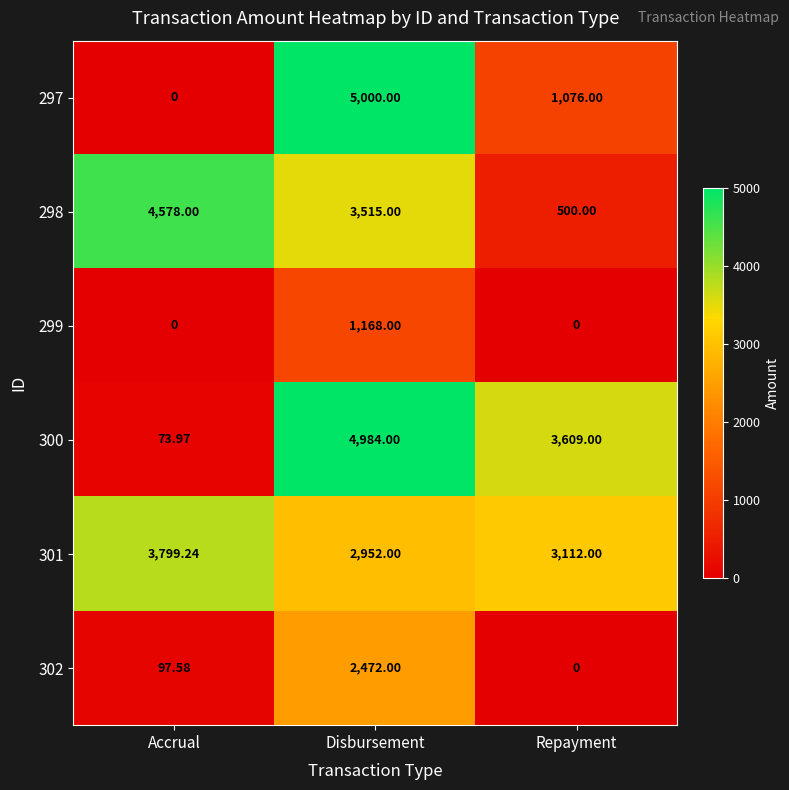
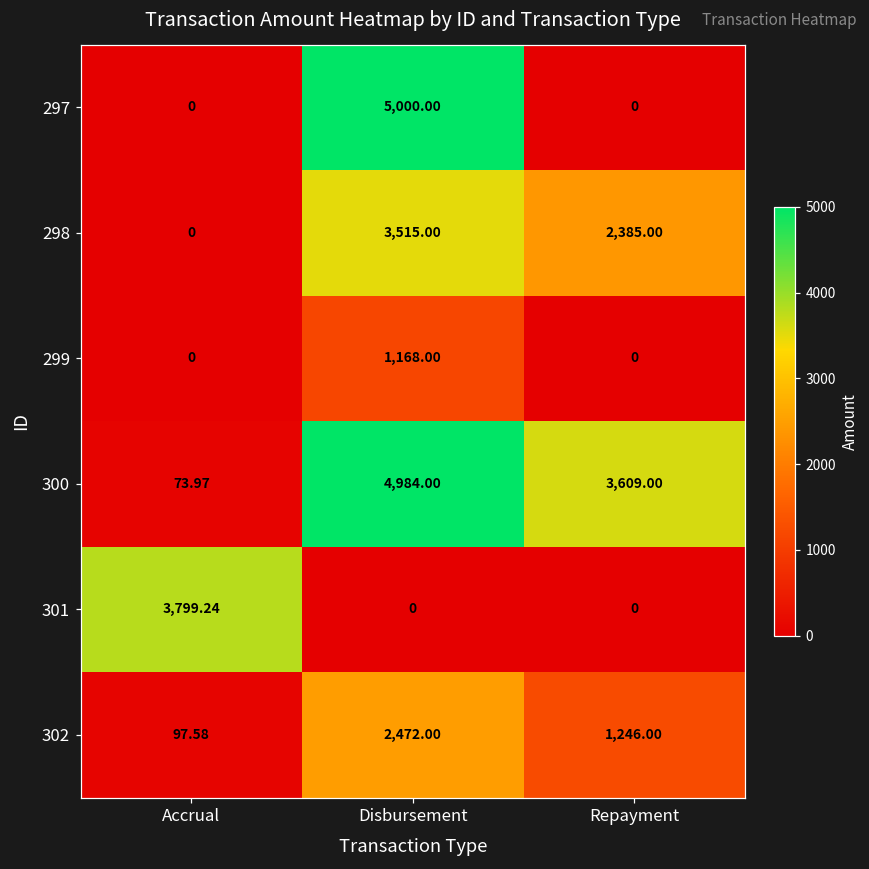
297, Repayment: 1,076.00 -> 0
298, Accrual: 4,578.00 -> 0
298, Repayment: 500.00 -> 2,385.00
301, Disbursement: 2,952.00 -> 0
301, Repayment: 3,112.00 -> 0
302, Repayment: 0 -> 1,246.00
